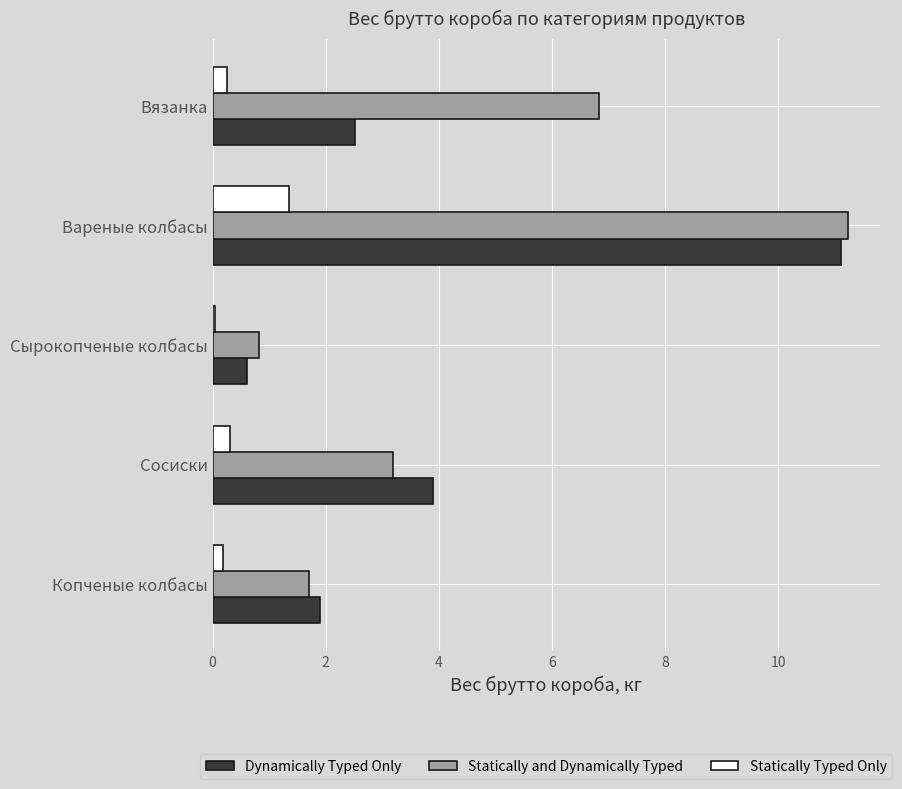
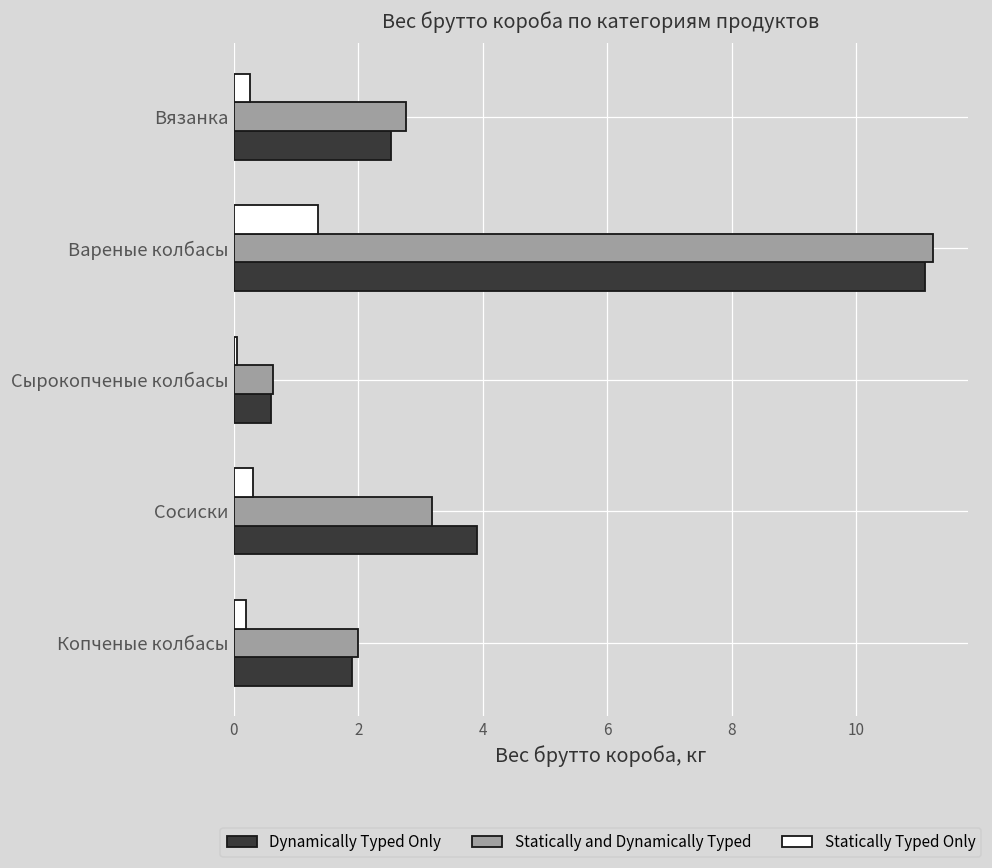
Statically and Dynamically Typed, Вязанка: 6.8 -> 2.8
Statically and Dynamically Typed, Сырокопченые колбасы: 0.8 -> 0.6
Statically and Dynamically Typed, Копченые колбасы: 1.7 -> 2.0
